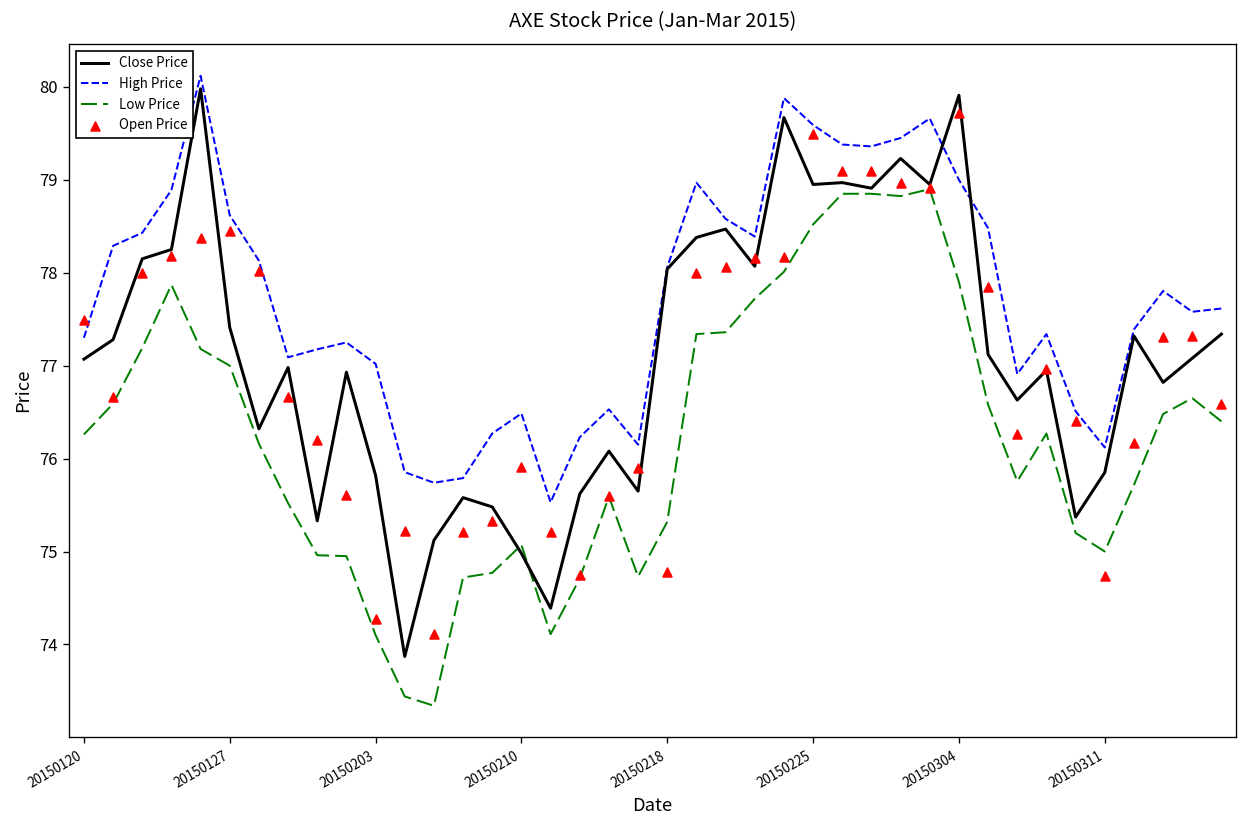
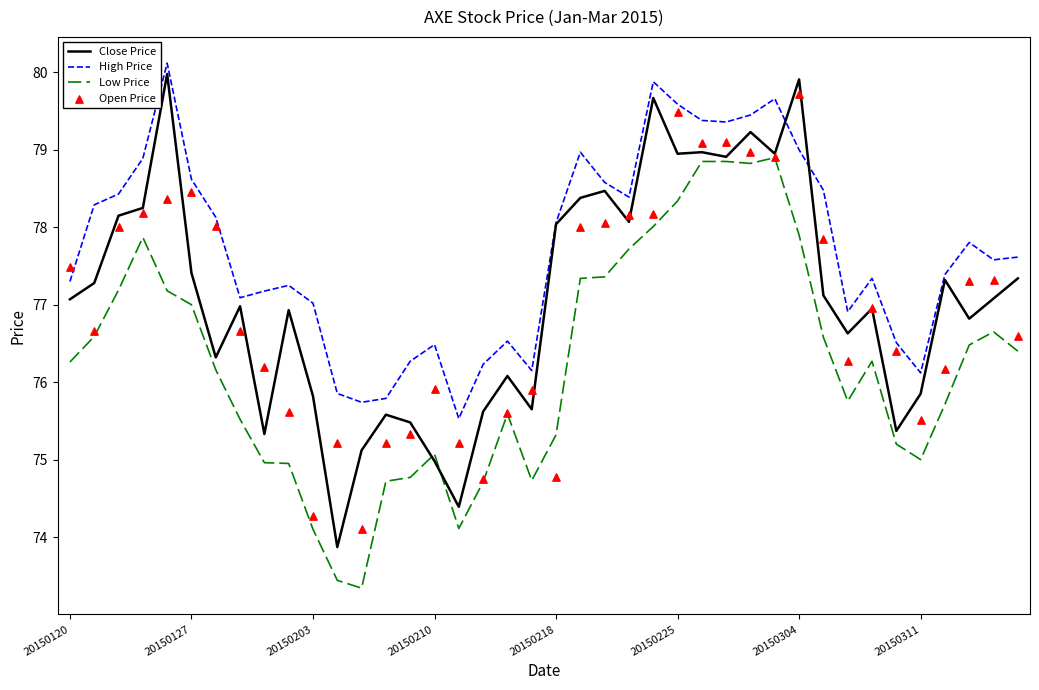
Low Price, 20150225: 78.5 -> 78.3
Open Price, 20150311: 74.7 -> 75.5
